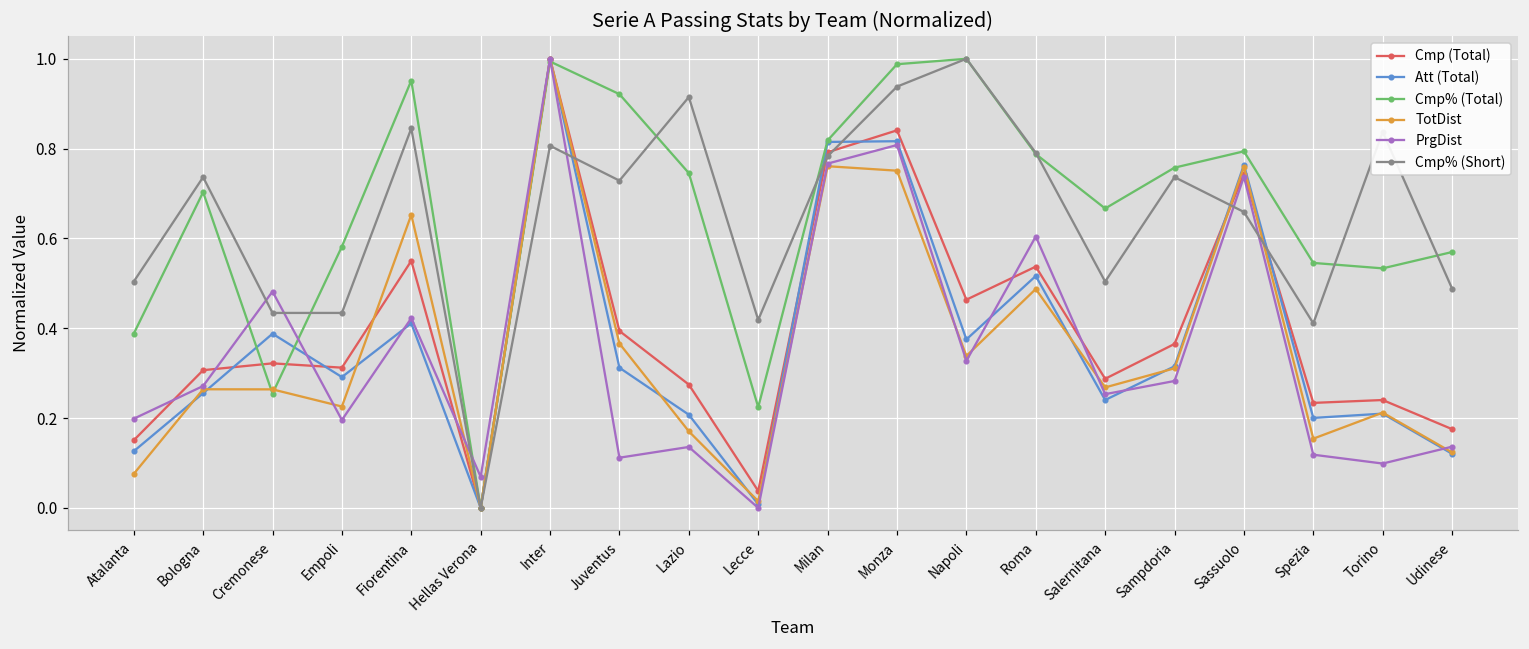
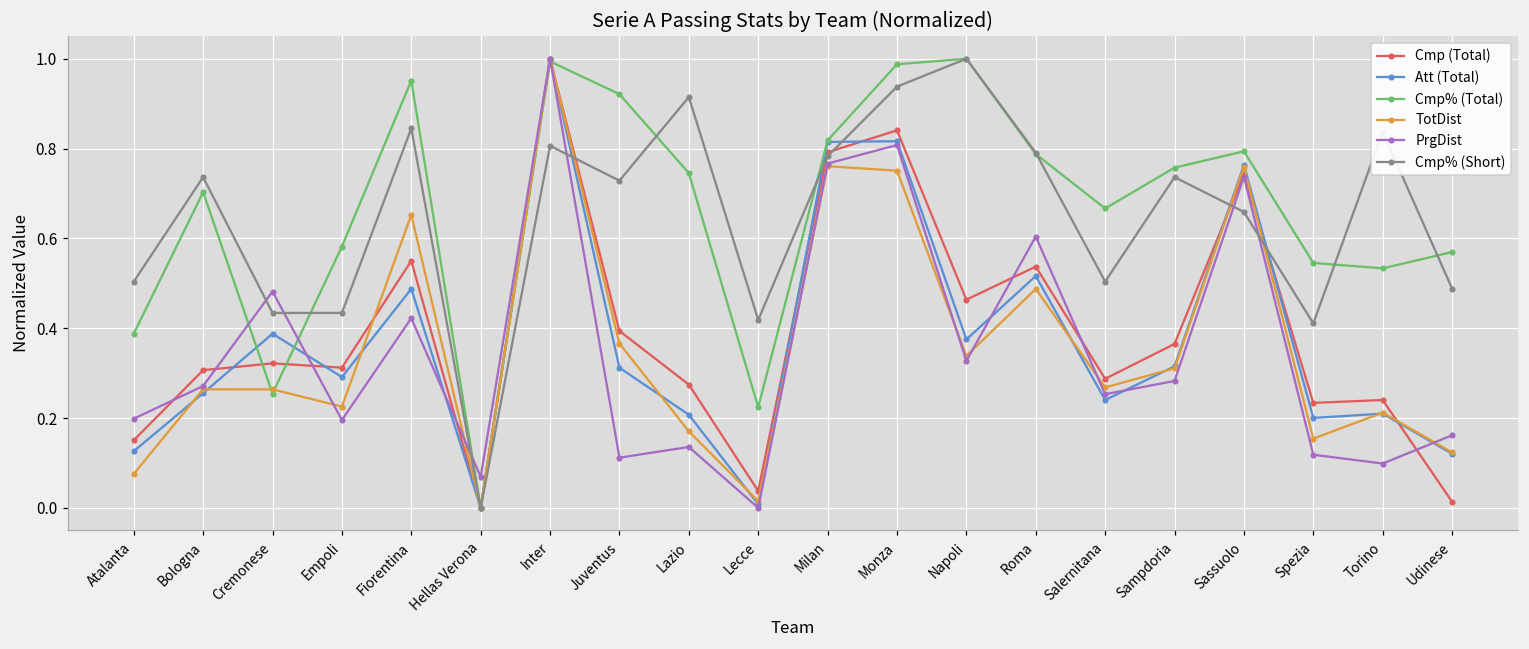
Att (Total), Fiorentina: 0.41 -> 0.49
Cmp (Total), Udinese: 0.18 -> 0.01
PrgDist, Udinese: 0.14 -> 0.16
